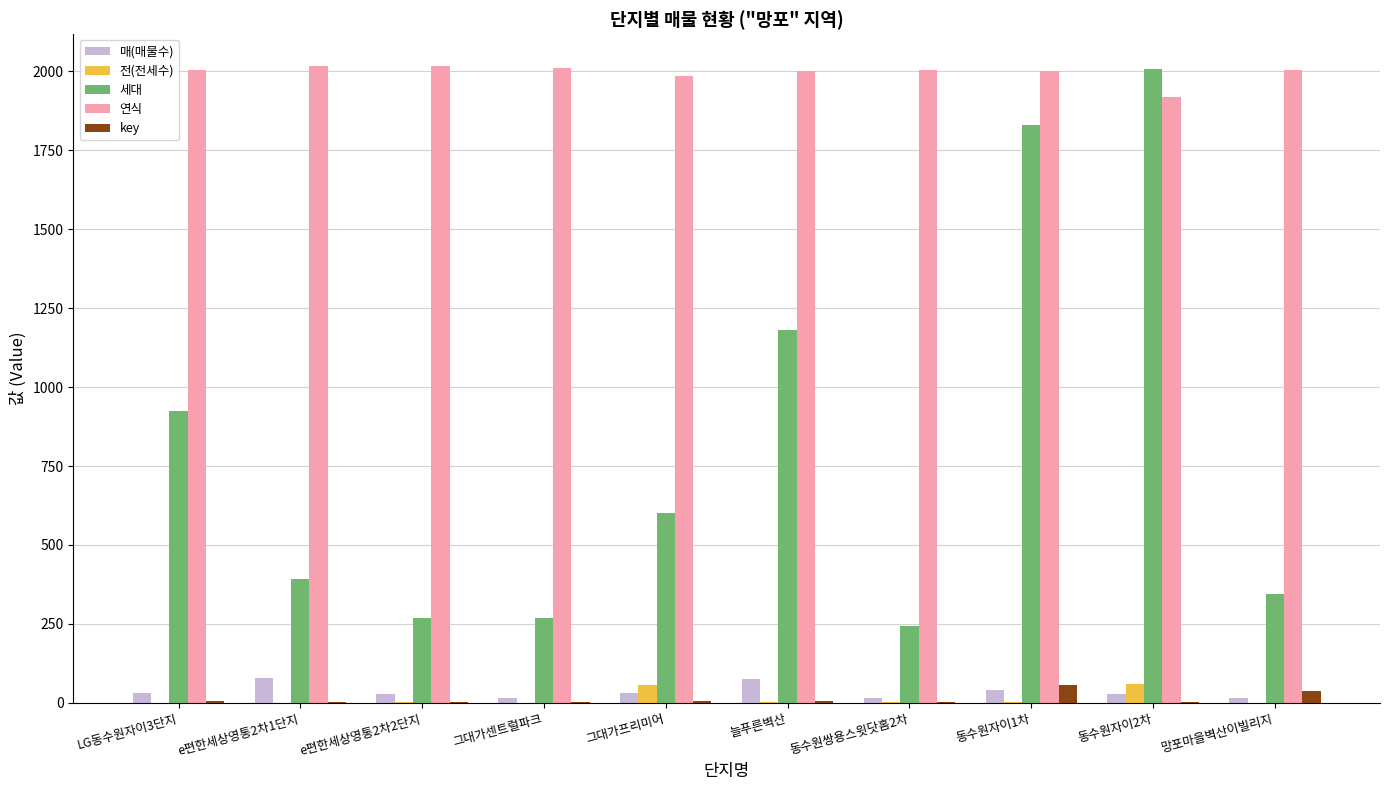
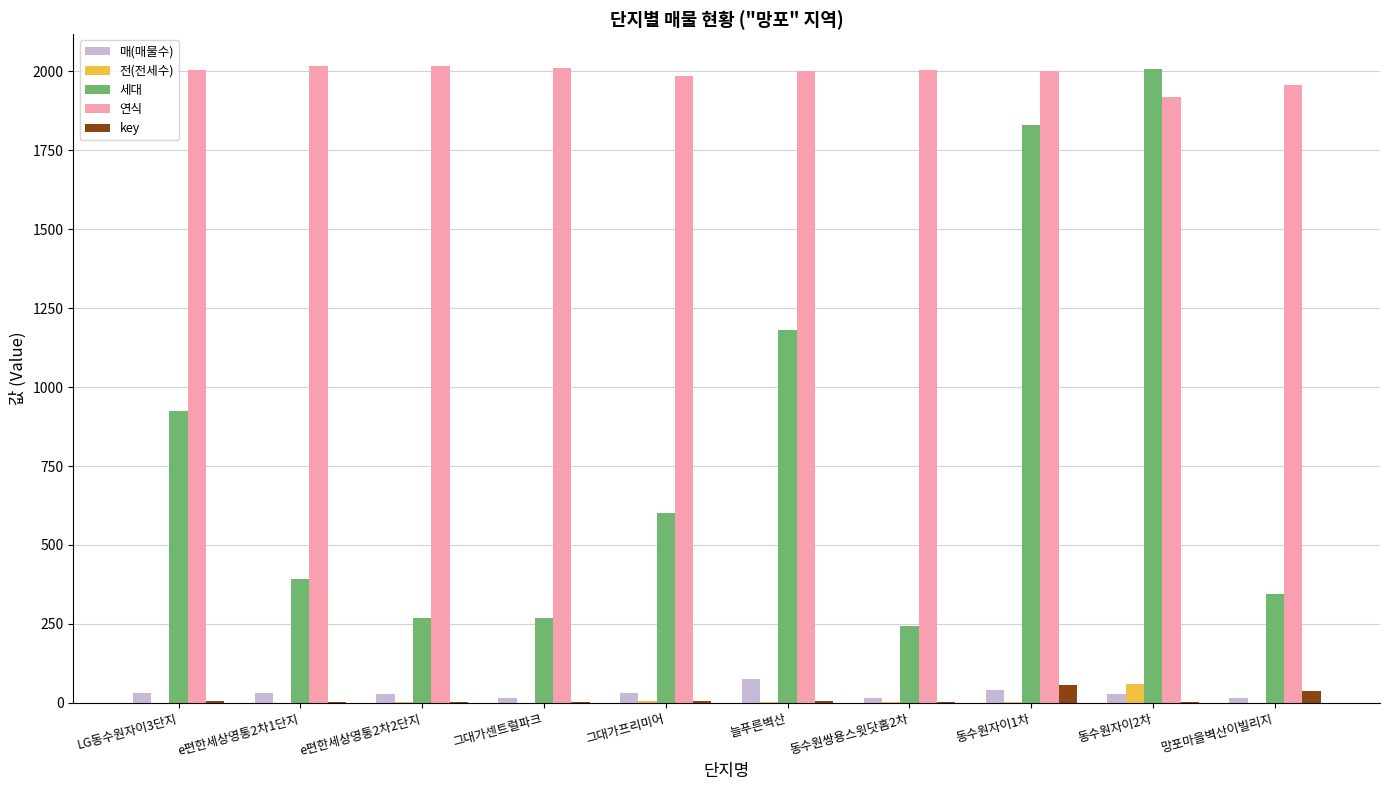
매(매물수), e편한세상영통2차1단지: 80 -> 30
전(전세수), 그대가프리미어: 60 -> 10
연식, 망포마을벽산이빌리지: 2000 -> 1960
